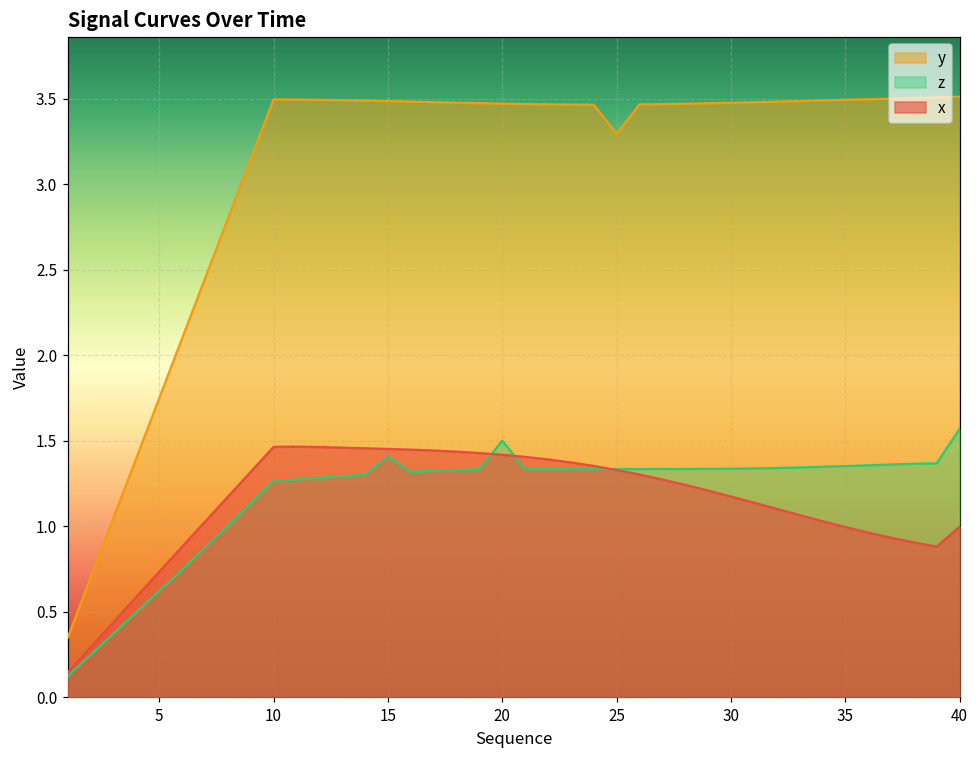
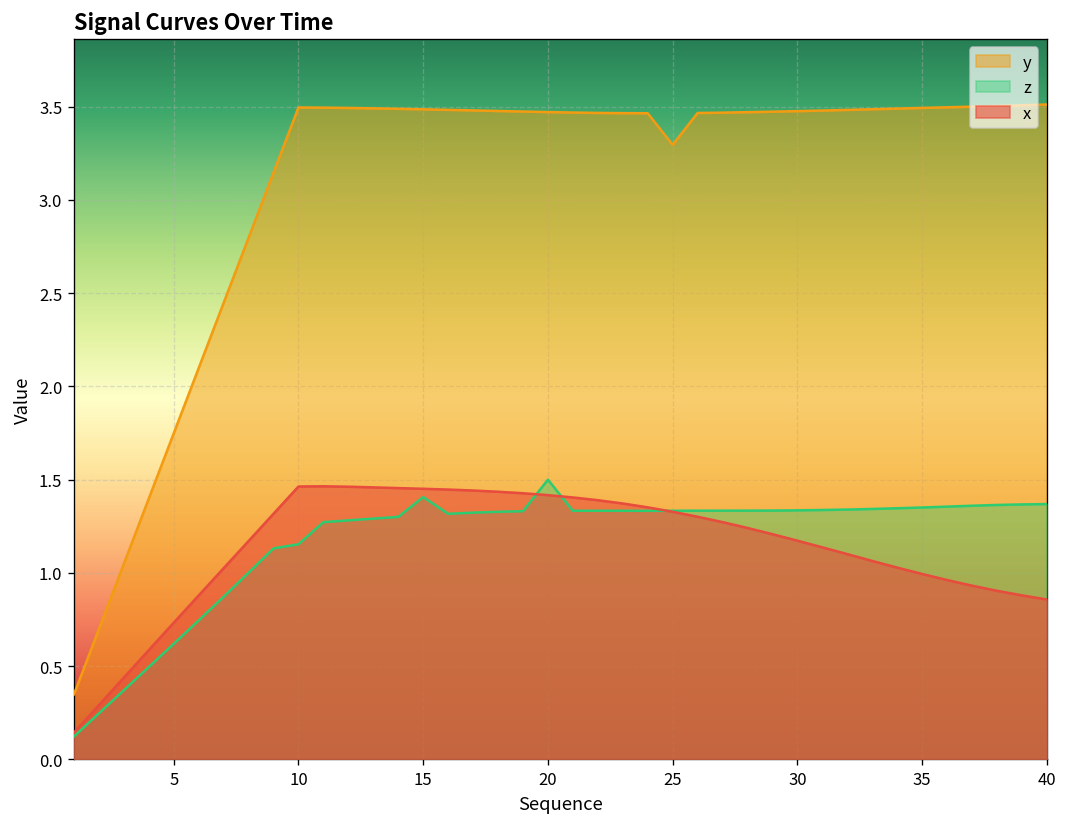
z, 10: 1.26 -> 1.15
z, 40: 1.57 -> 1.37
x, 40: 1.00 -> 0.86
